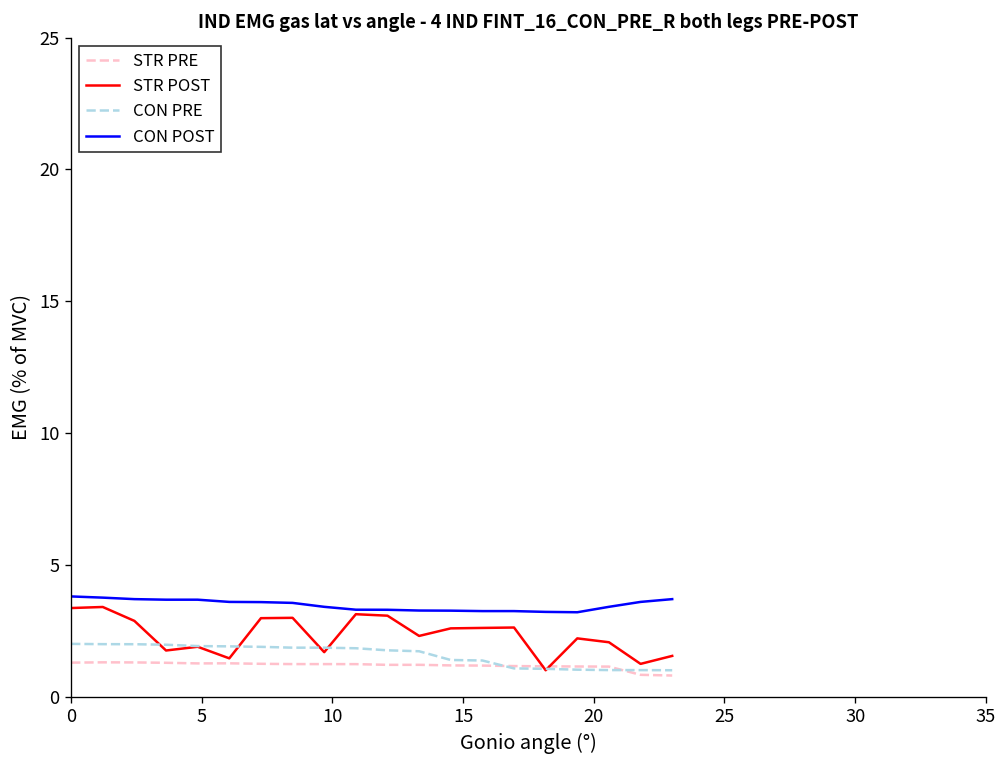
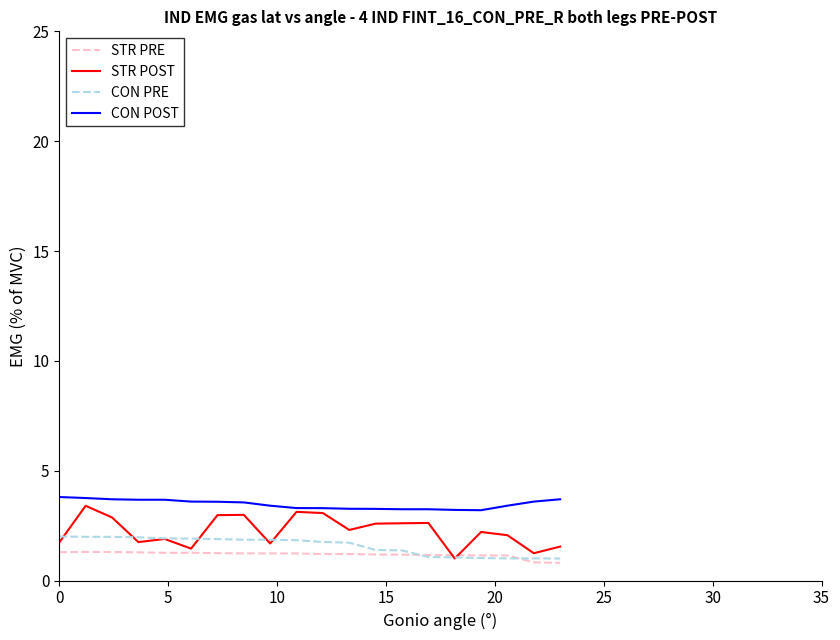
STR POST, 0: 3.4 -> 1.7
